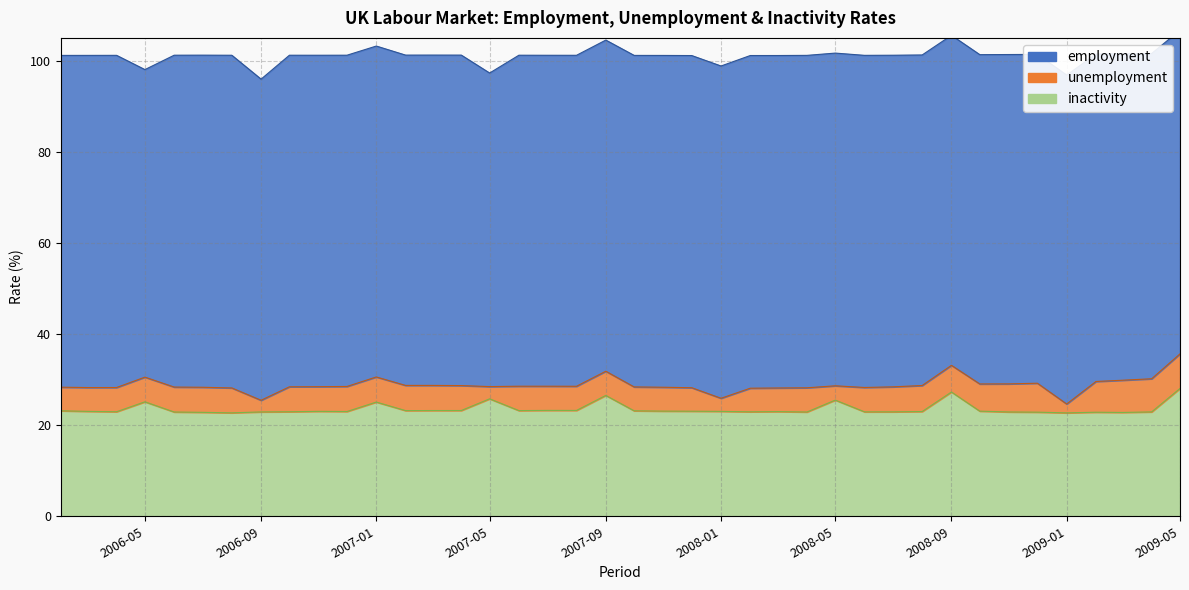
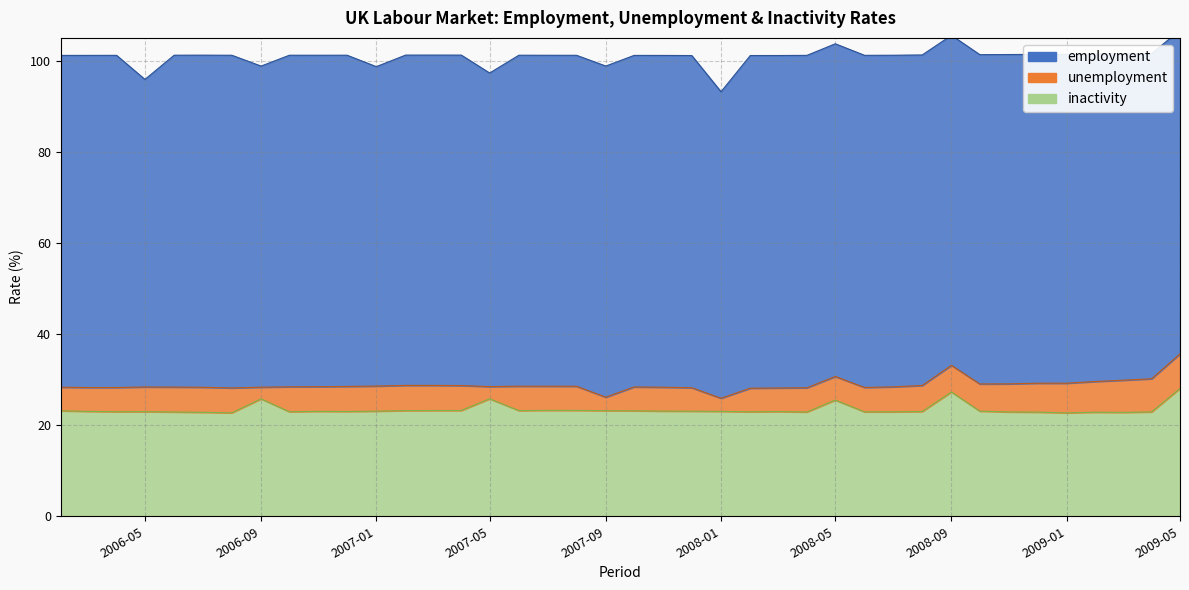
inactivity, 2006-05: 25 -> 23
inactivity, 2006-09: 23 -> 26
inactivity, 2007-01: 25 -> 23
employment, 2007-01: 73 -> 70
inactivity, 2007-09: 27 -> 23
unemployment, 2007-09: 5 -> 3
employment, 2008-01: 73 -> 67
unemployment, 2008-05: 3 -> 5
unemployment, 2009-01: 2 -> 7
